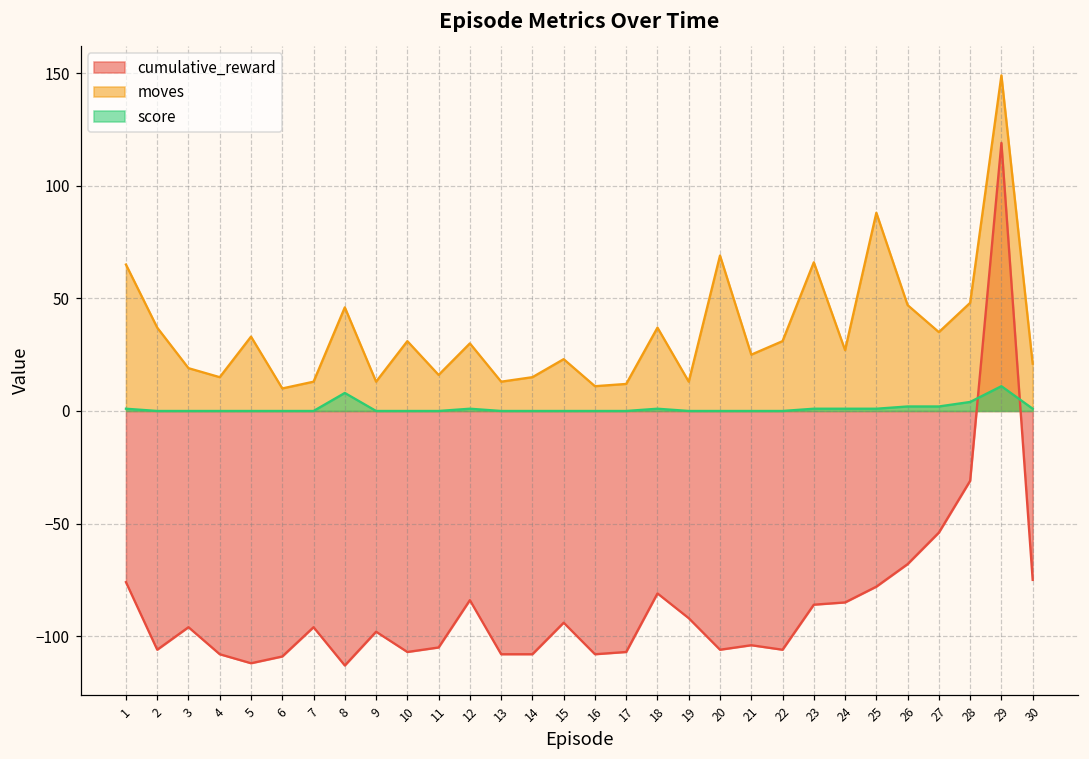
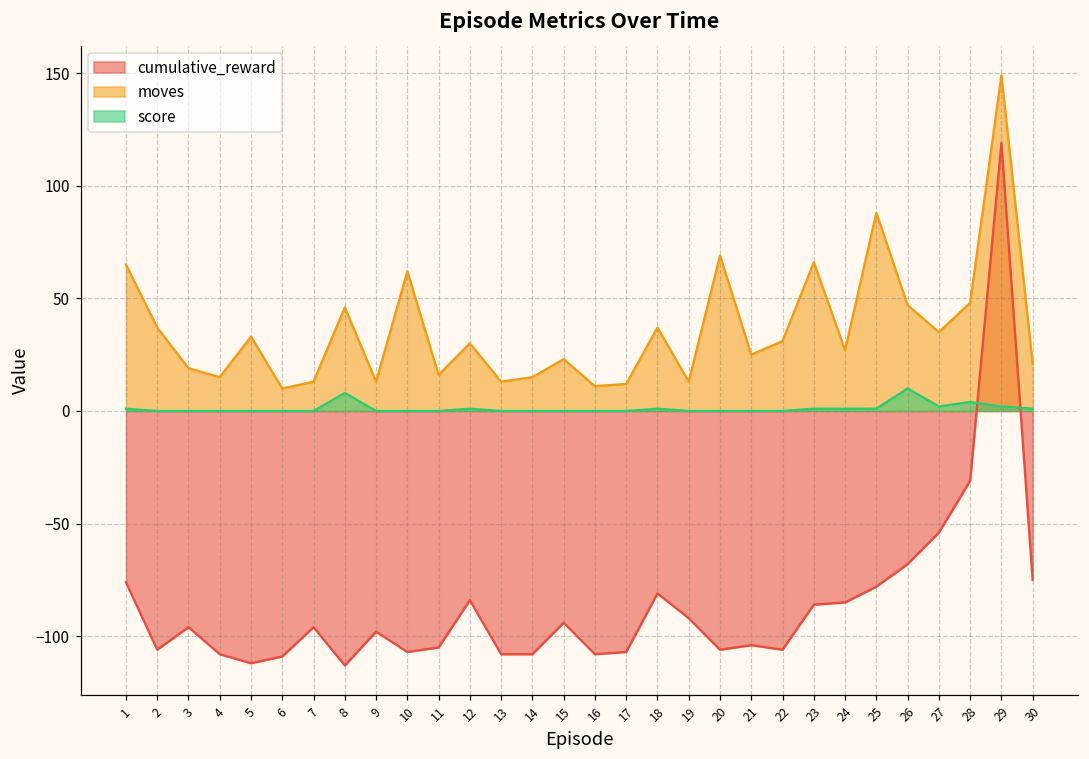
moves, 10: 31 -> 62
score, 26: 2 -> 10
score, 29: 11 -> 2
